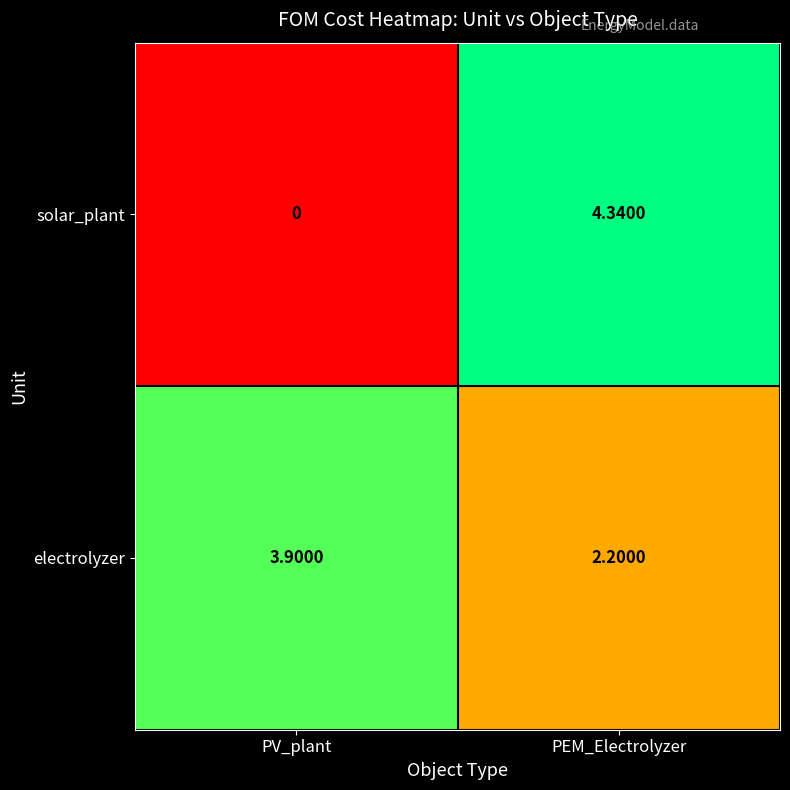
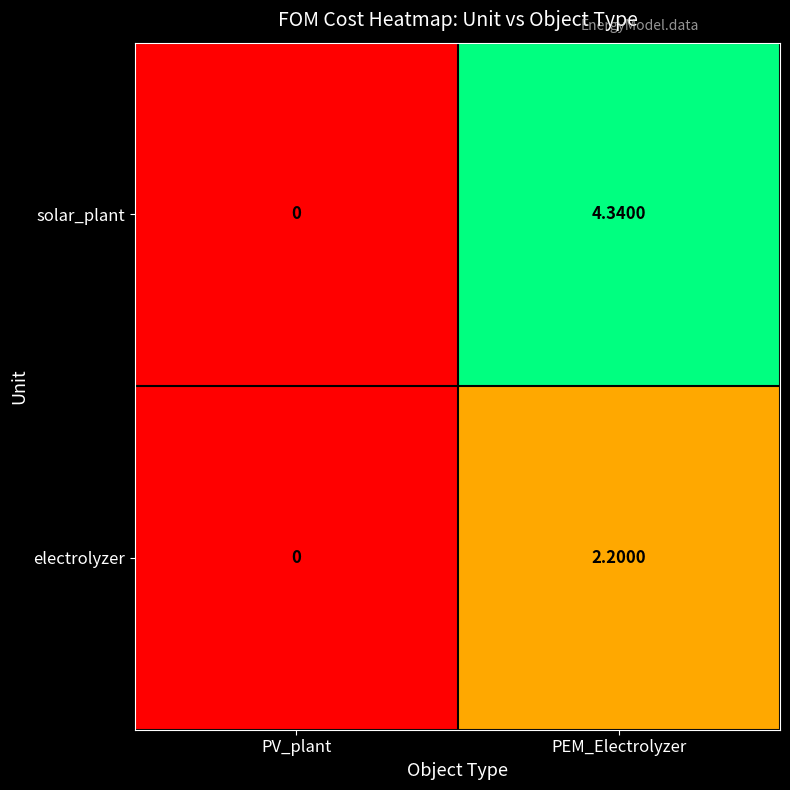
electrolyzer, PV_plant: 3.9000 -> 0
